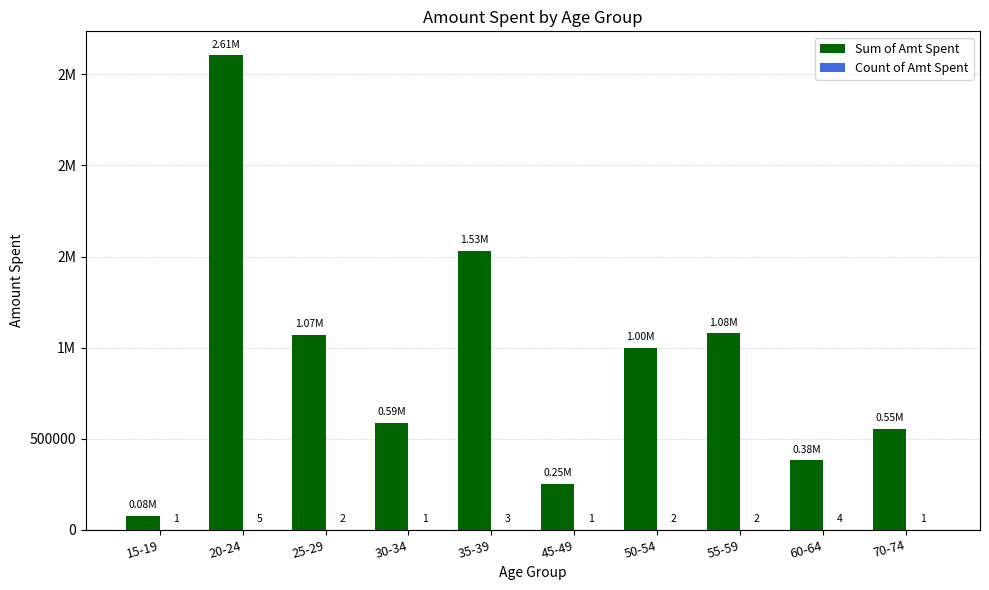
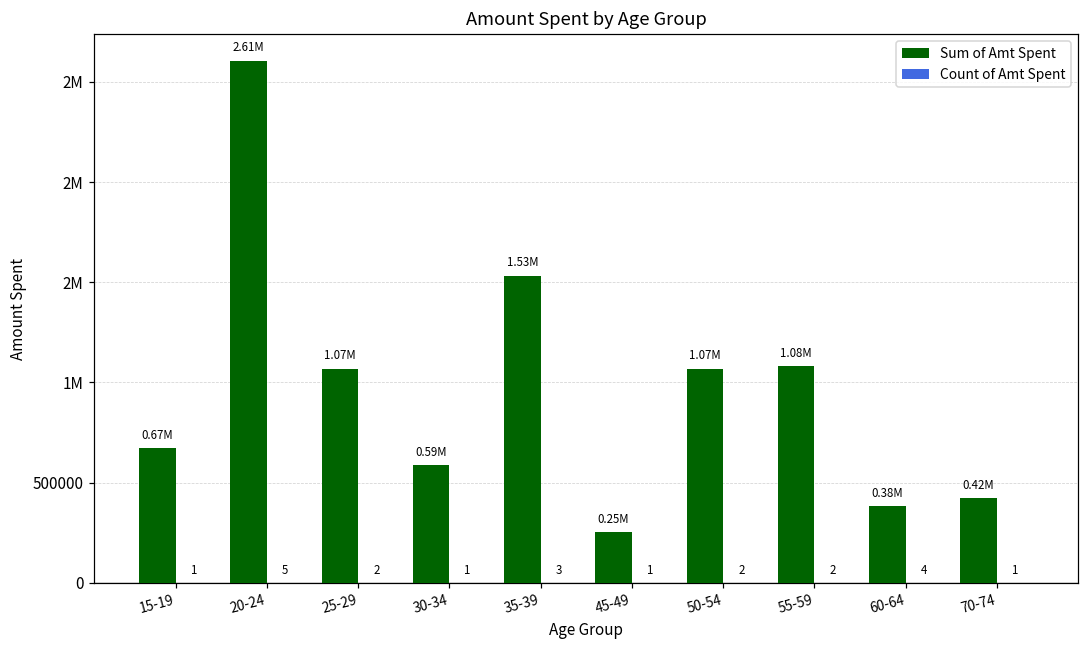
Sum of Amt Spent, 15-19: 0.08M -> 0.67M
Sum of Amt Spent, 50-54: 1.00M -> 1.07M
Sum of Amt Spent, 70-74: 0.55M -> 0.42M
